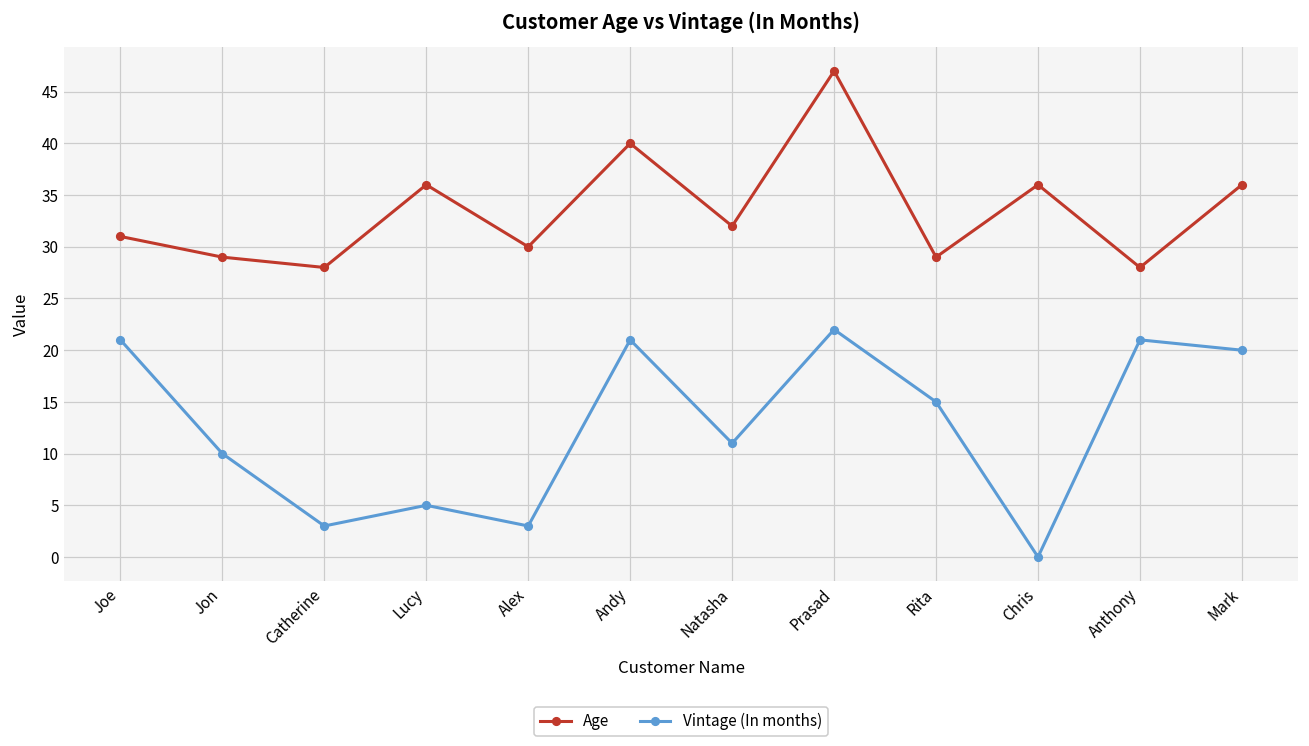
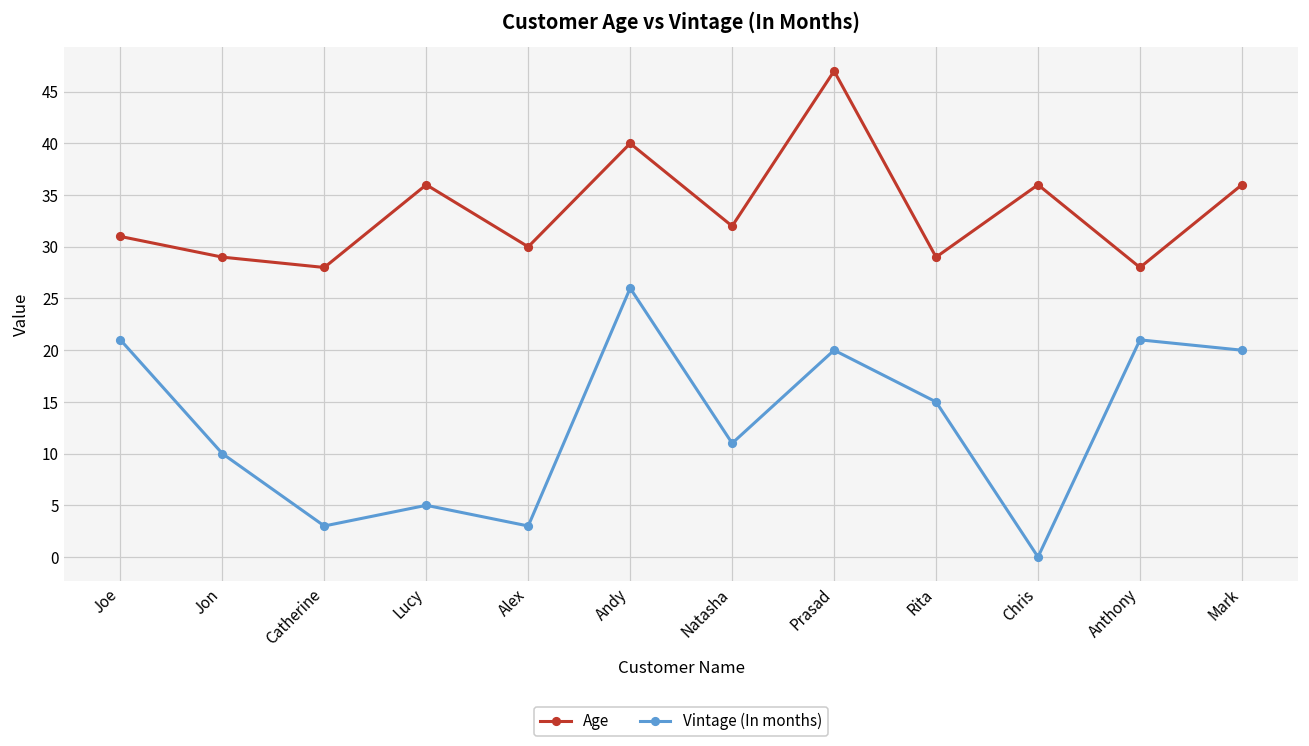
Vintage (In months), Andy: 21 -> 26
Vintage (In months), Prasad: 22 -> 20
